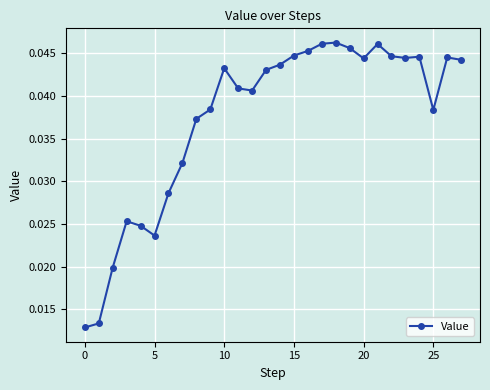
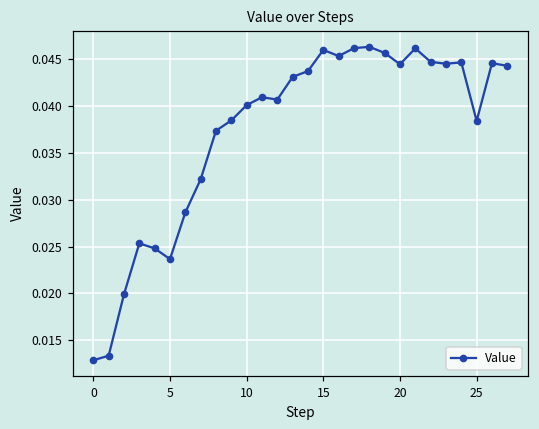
10: 0.043 -> 0.040
15: 0.045 -> 0.046
